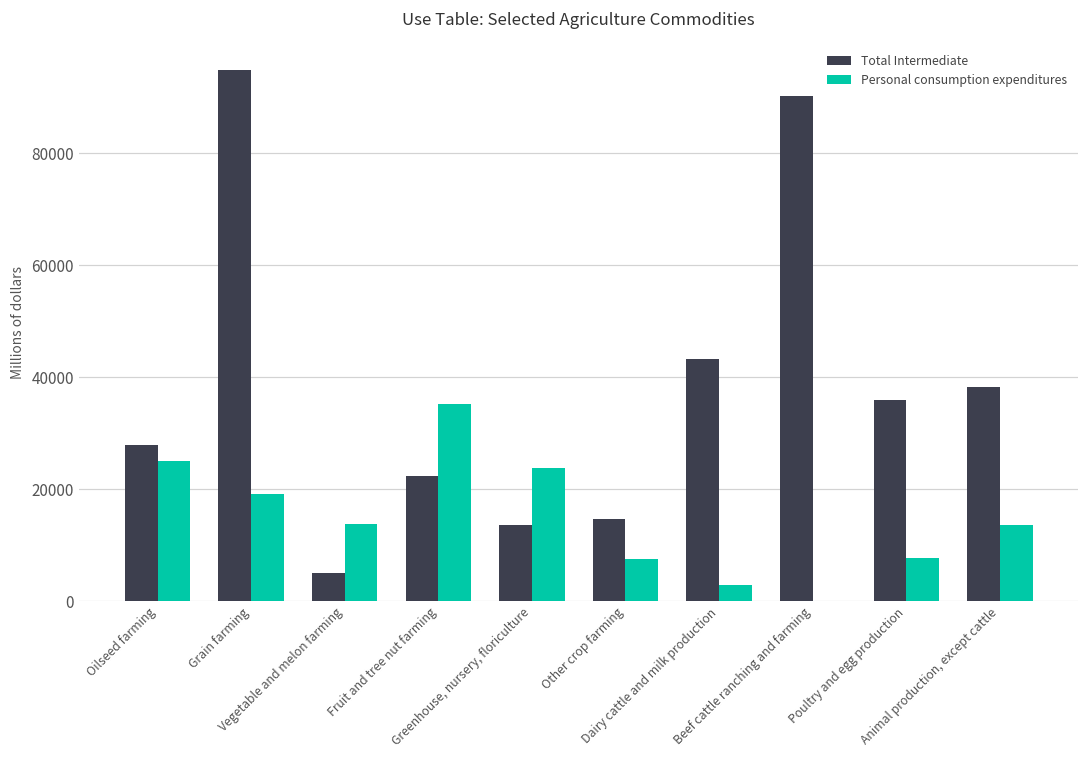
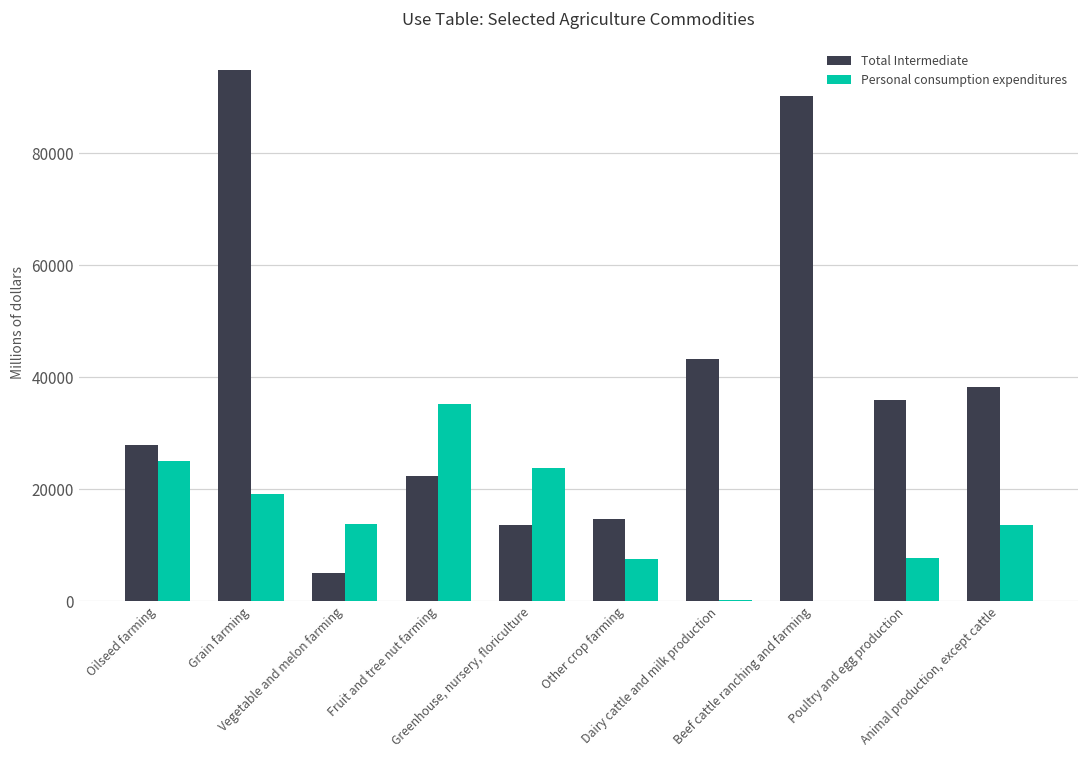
Personal consumption expenditures, Dairy cattle and milk production: 3000 -> 0
